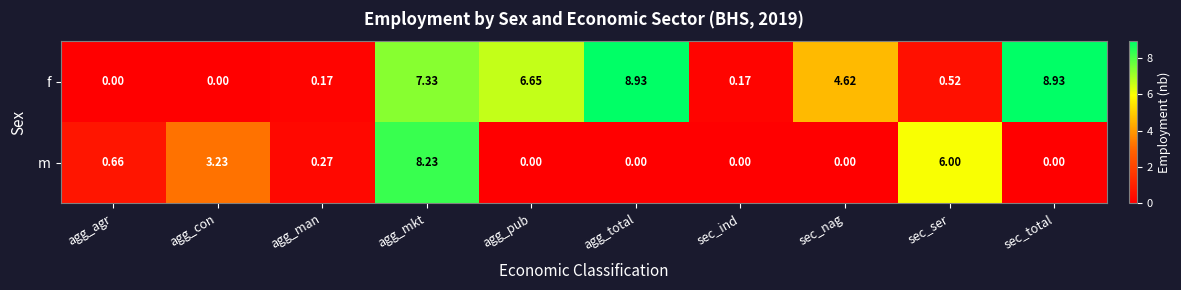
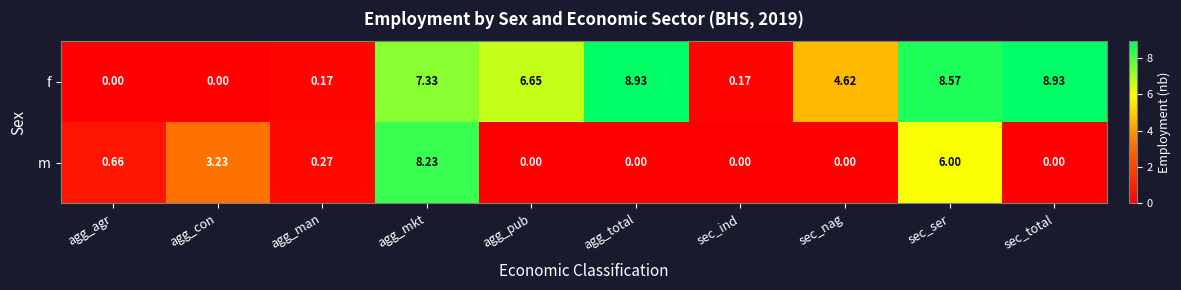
f, sec_ser: 0.52 -> 8.57
